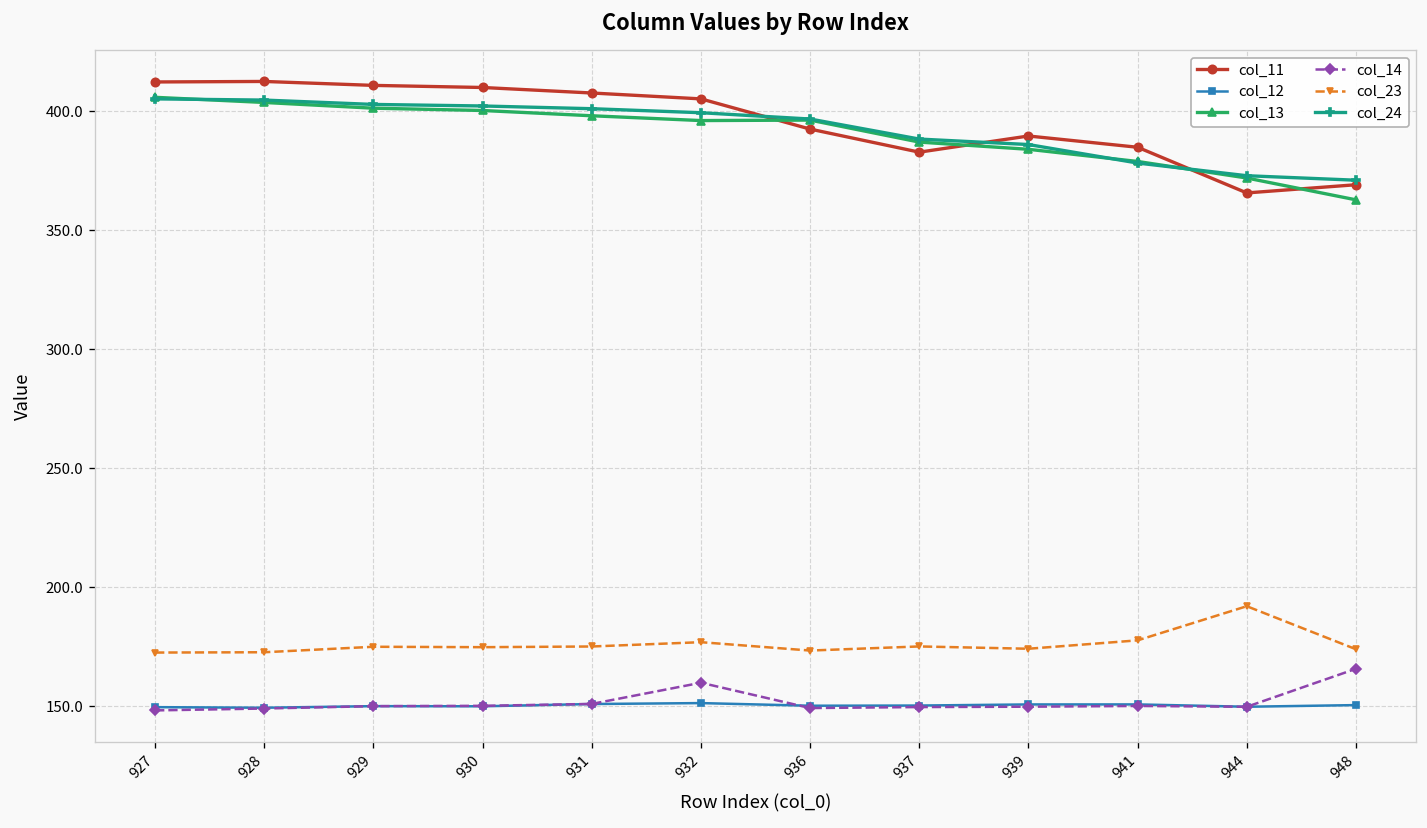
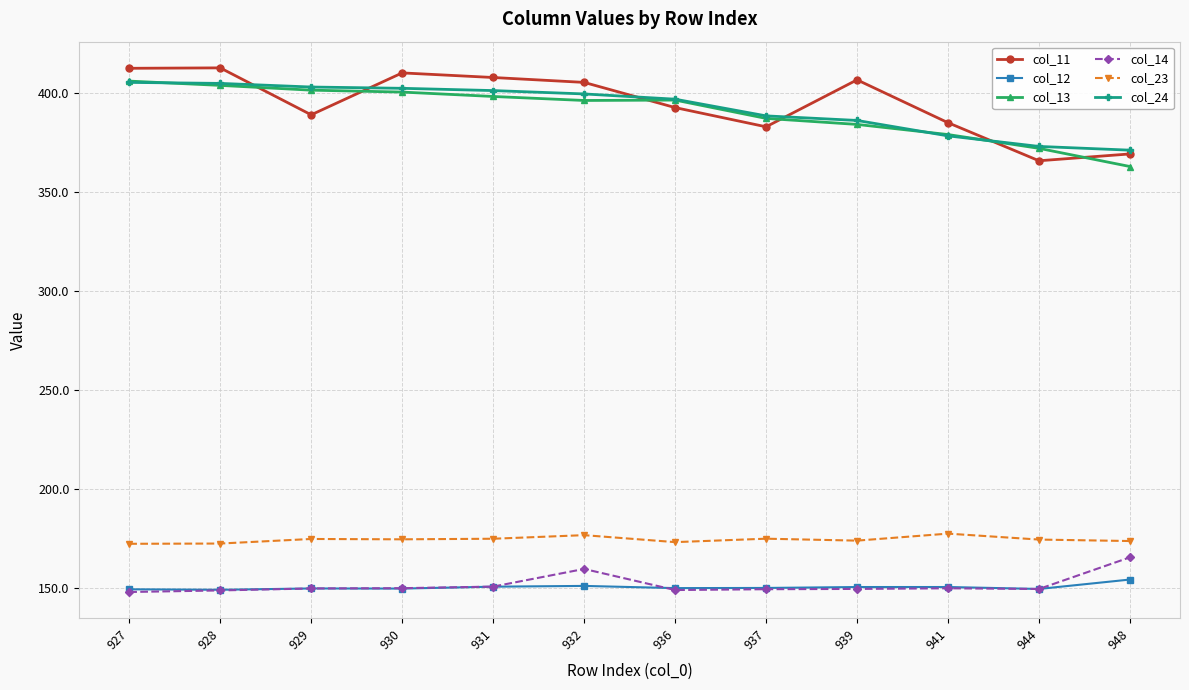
col_11, 929: 411 -> 389
col_11, 939: 390 -> 407
col_23, 944: 192 -> 175
col_12, 948: 150 -> 154
